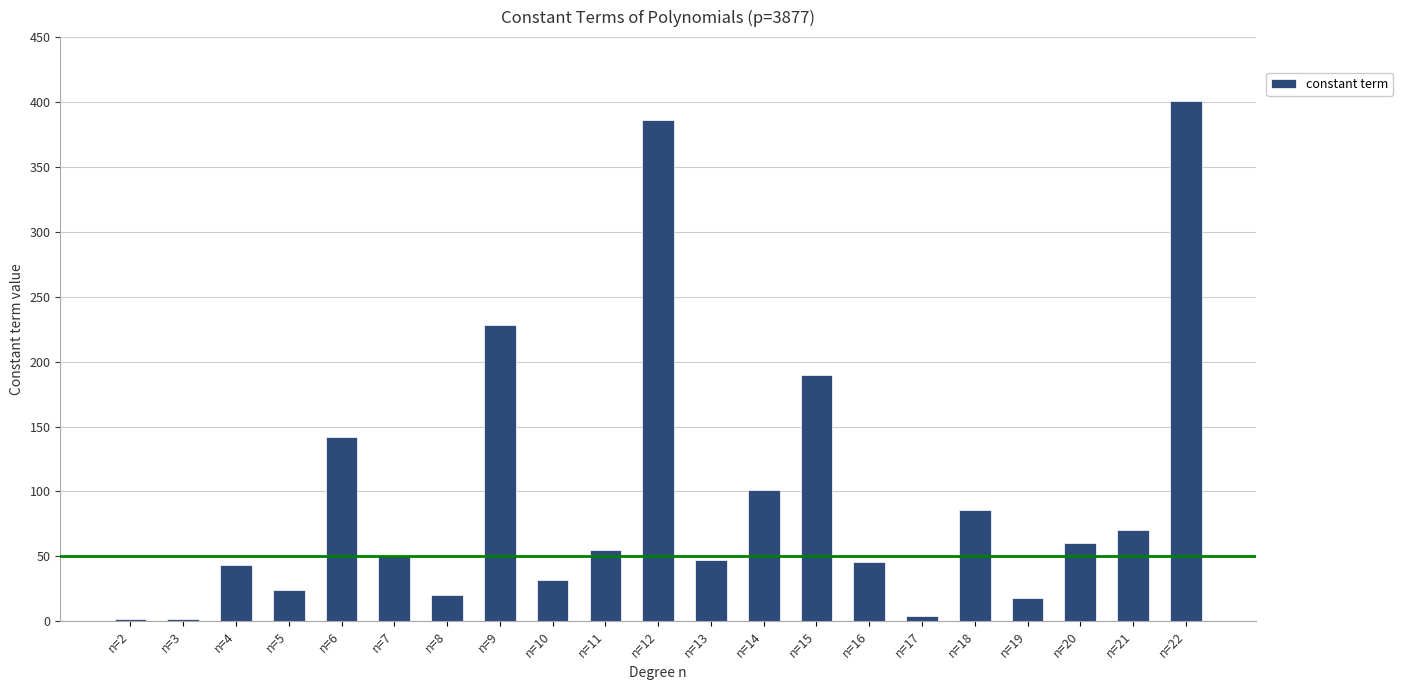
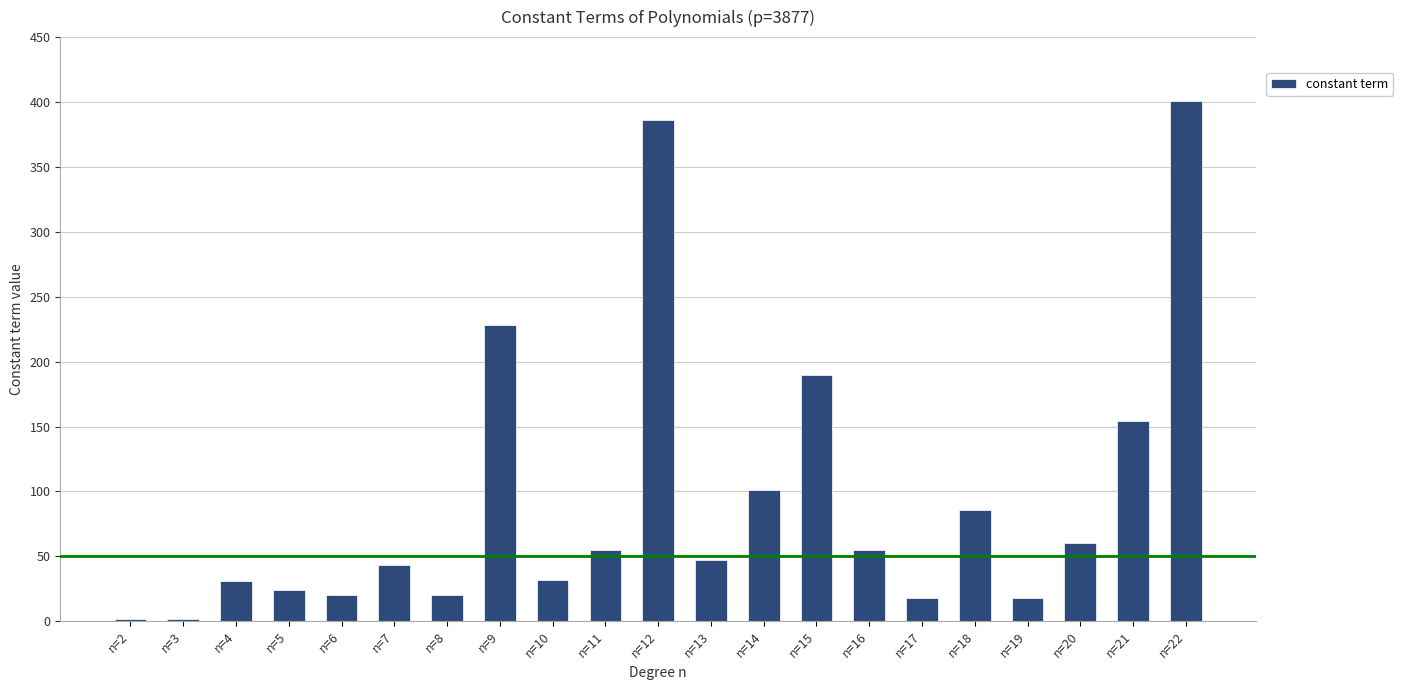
n=4: 43 -> 31
n=6: 142 -> 20
n=7: 50 -> 43
n=16: 46 -> 55
n=17: 4 -> 18
n=21: 70 -> 154
